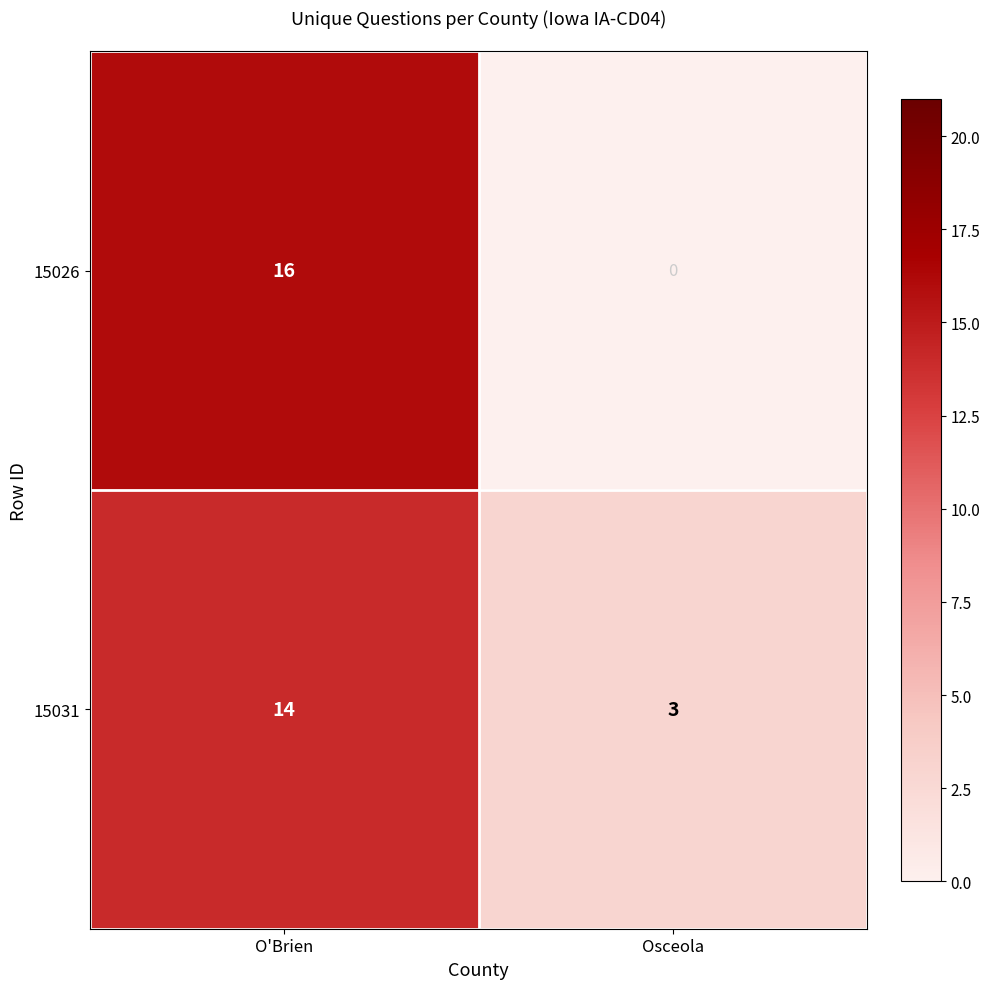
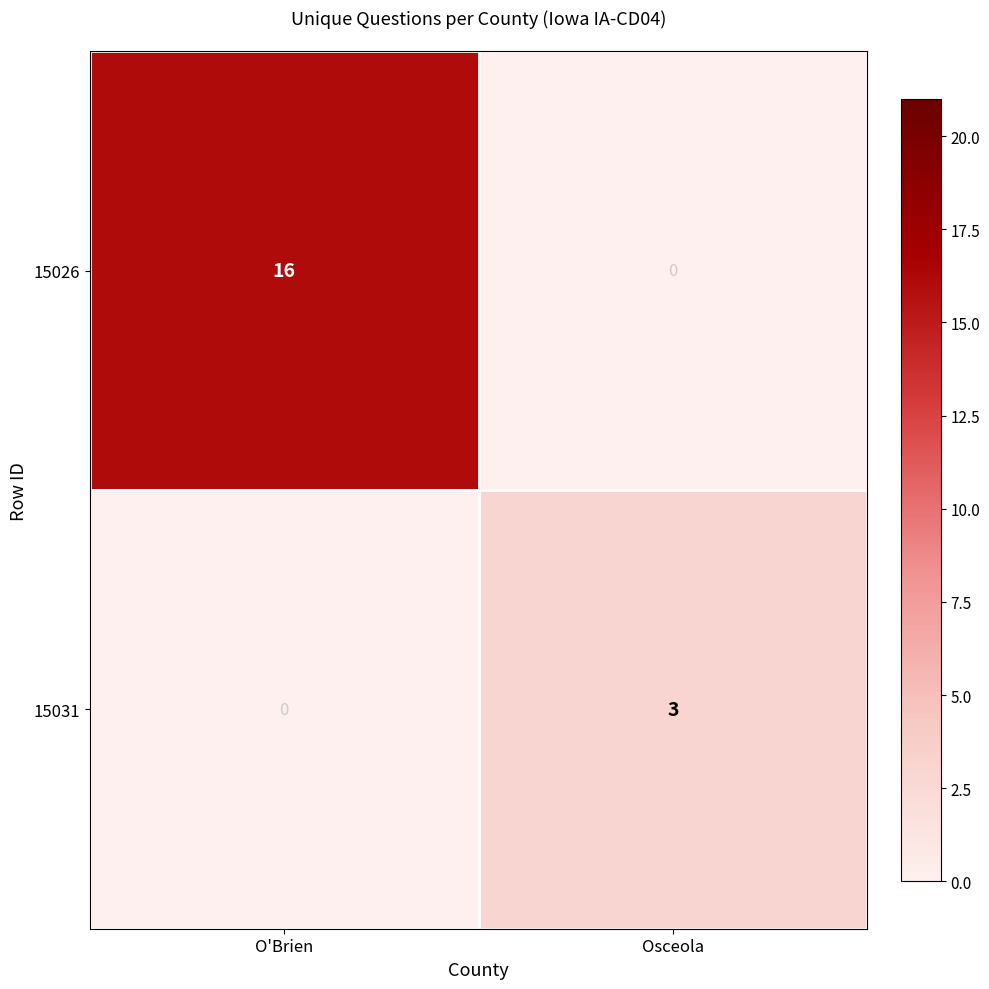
15031, O'Brien: 14 -> 0
